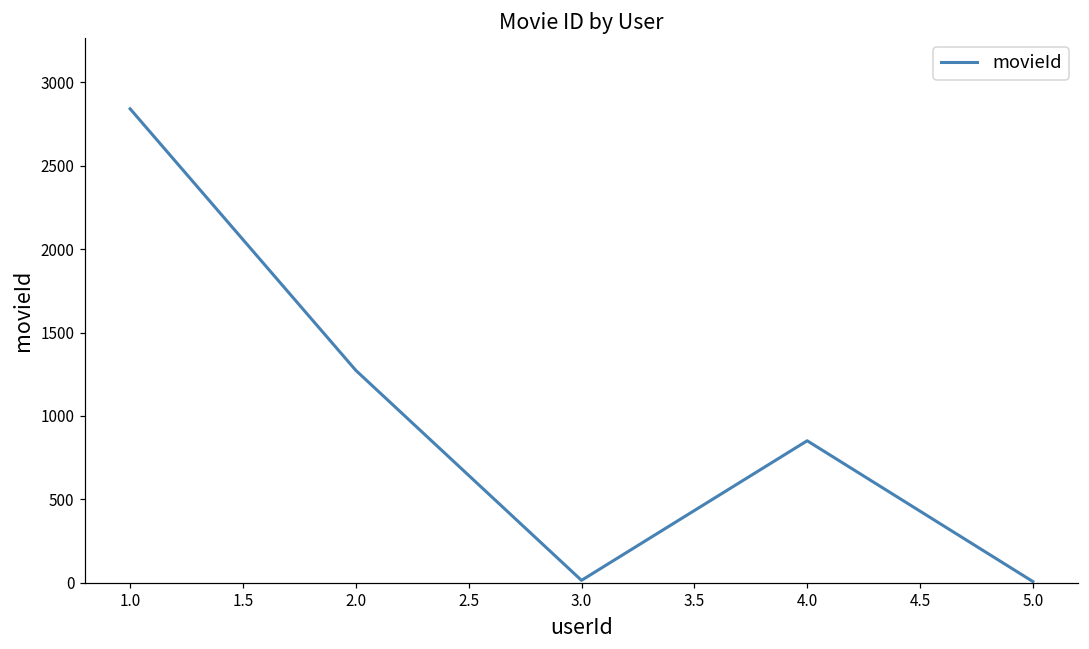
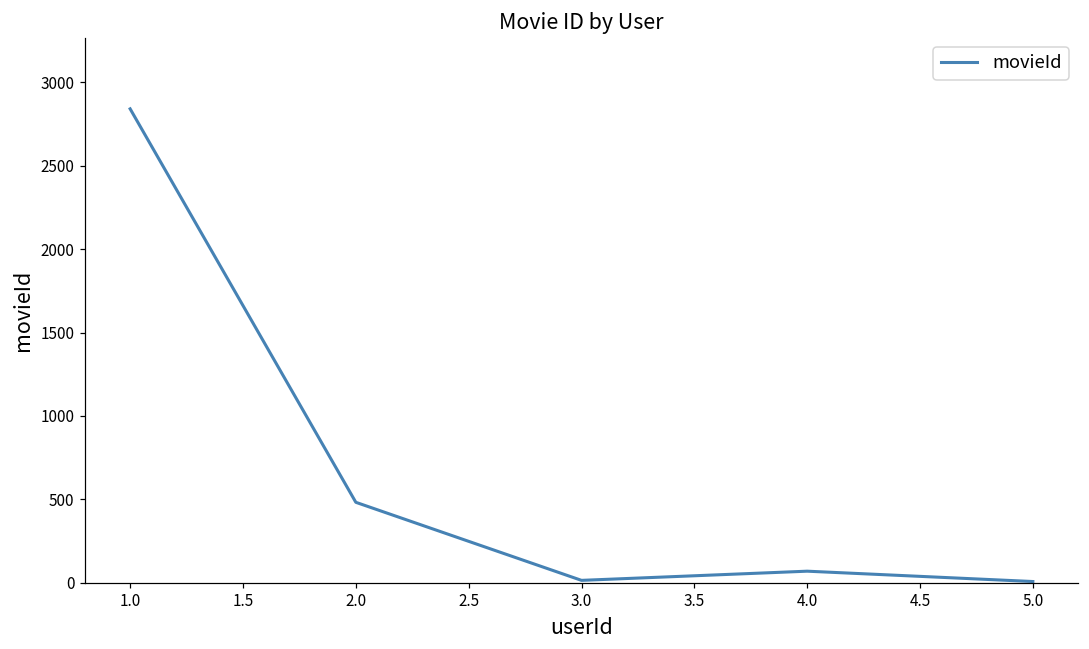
2.0: 1270 -> 480
4.0: 850 -> 70
